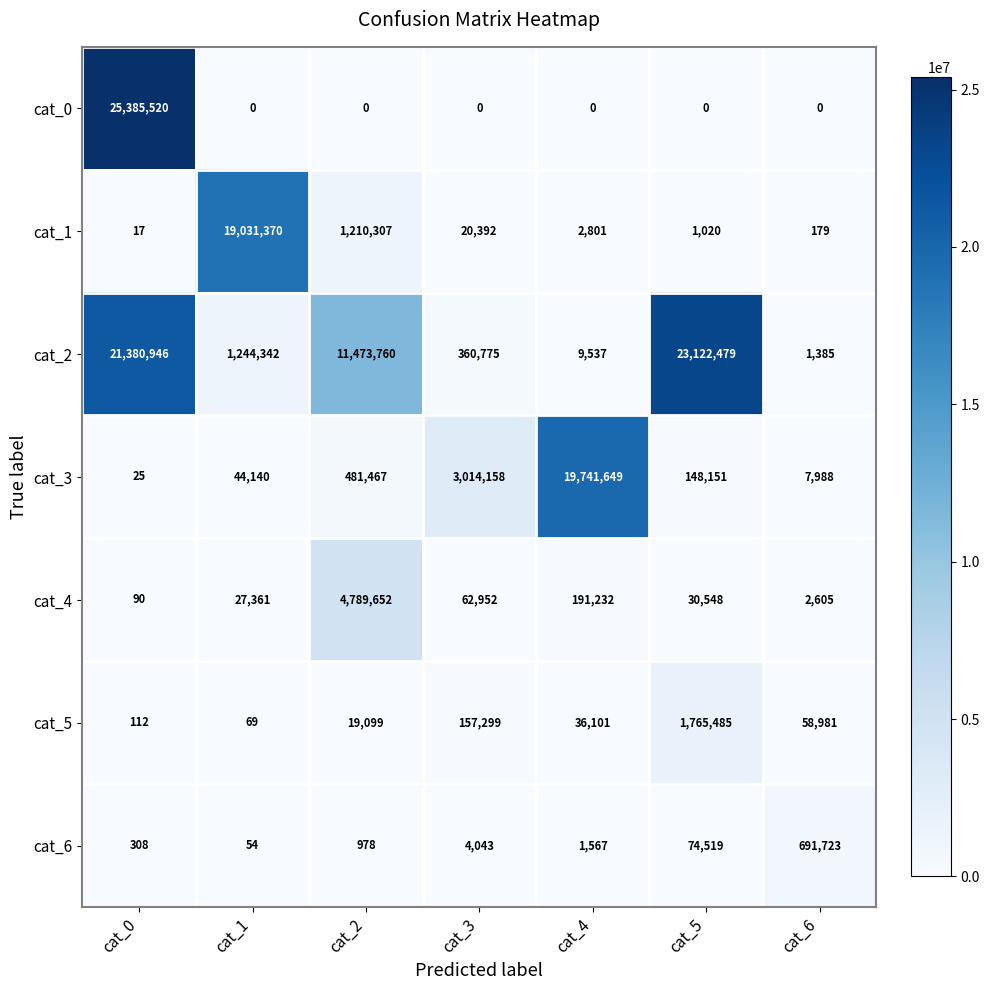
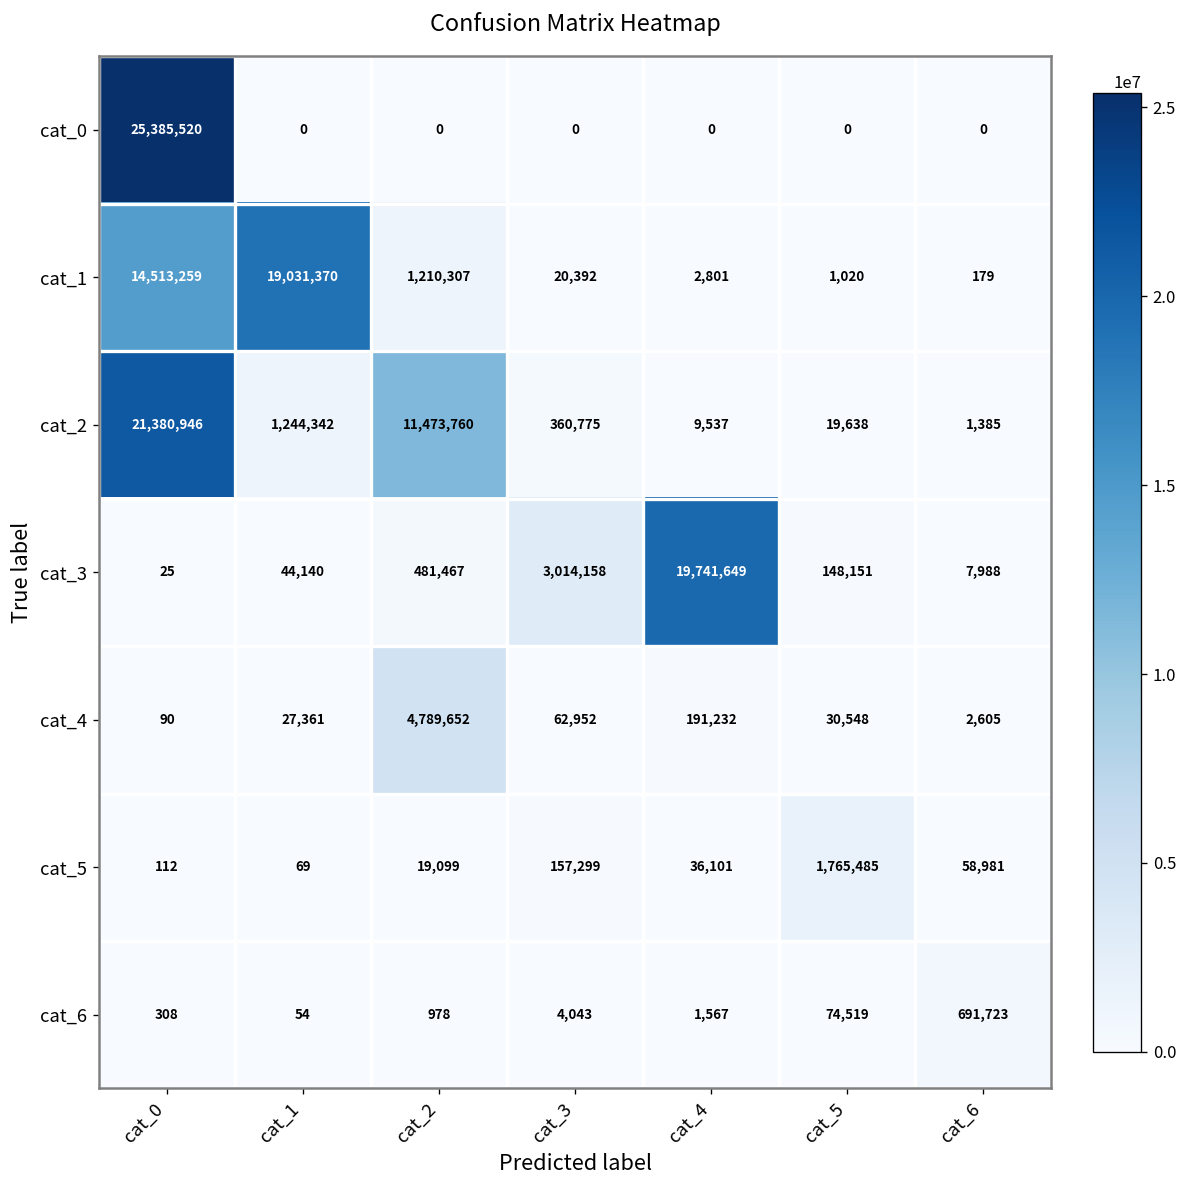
cat_1, cat_0: 17 -> 14,513,259
cat_2, cat_5: 23,122,479 -> 19,638
